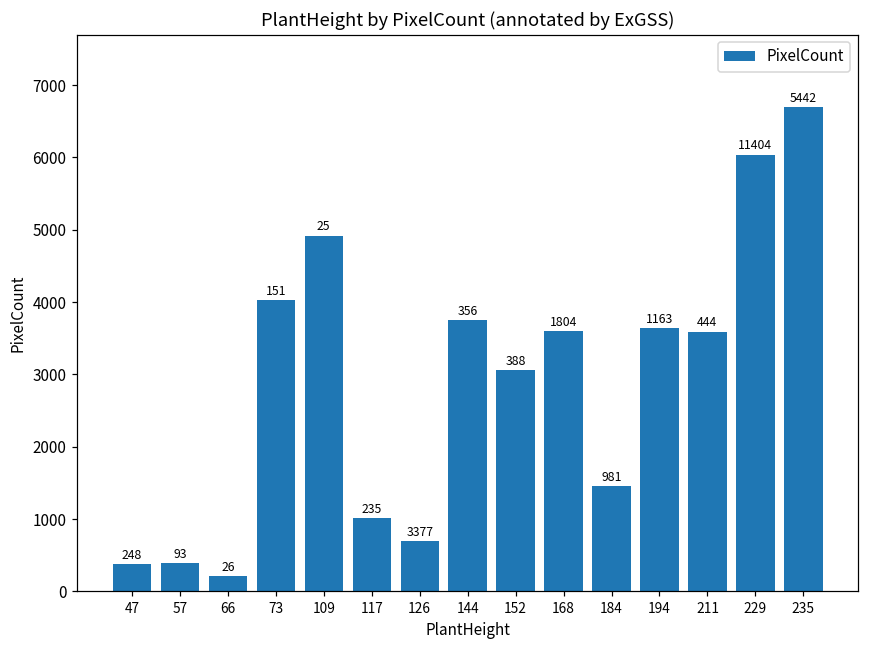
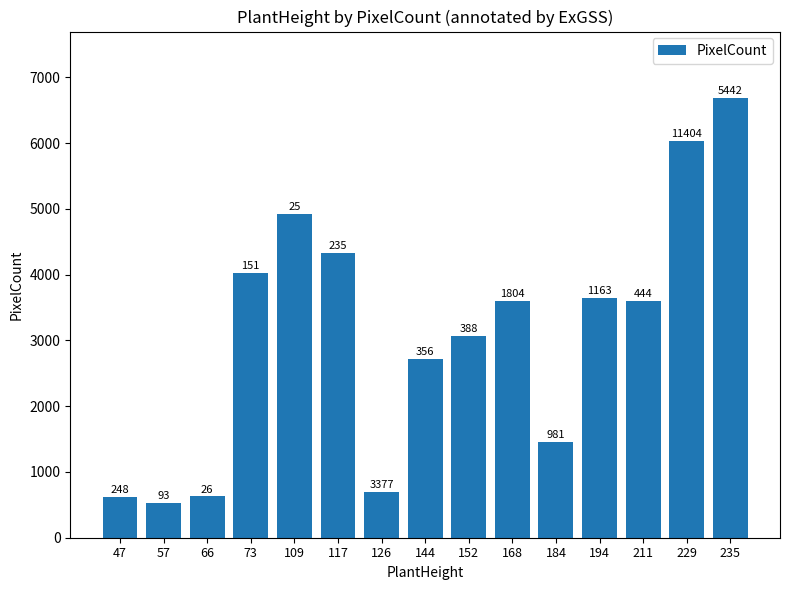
47: 400 -> 600
57: 400 -> 500
66: 200 -> 600
117: 1000 -> 4300
144: 3800 -> 2700
